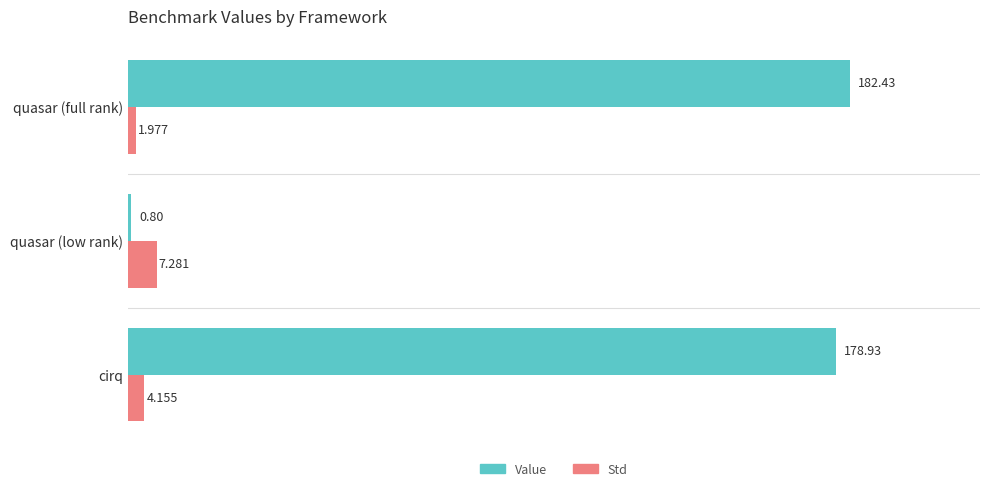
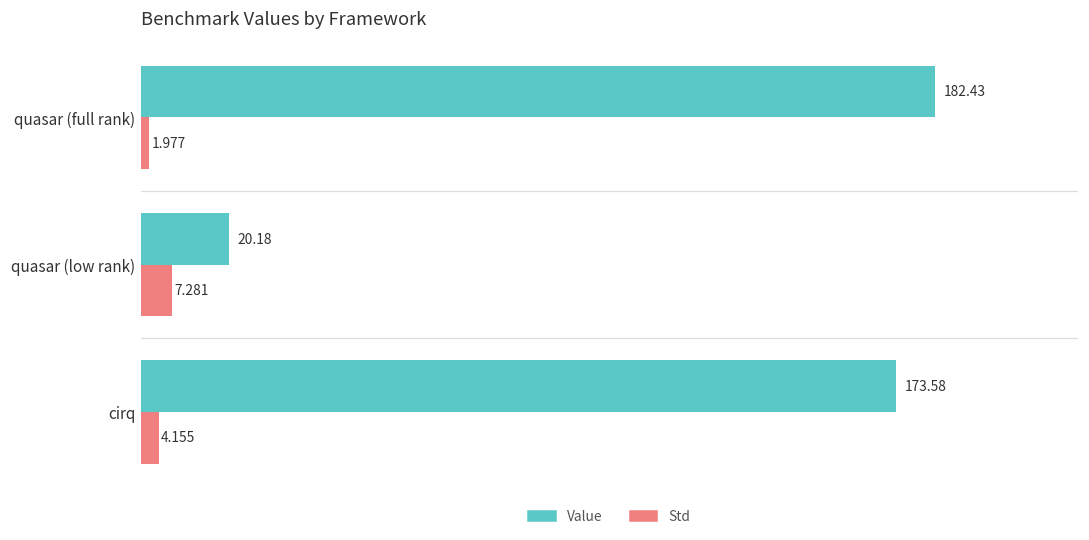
Value, quasar (low rank): 0.80 -> 20.18
Value, cirq: 178.93 -> 173.58
